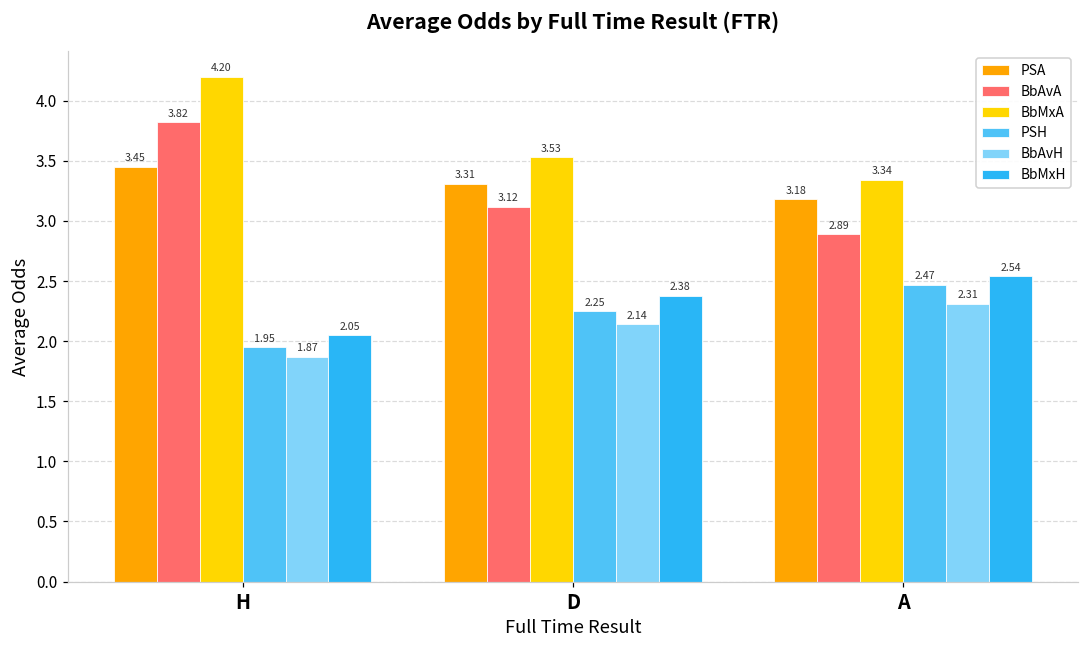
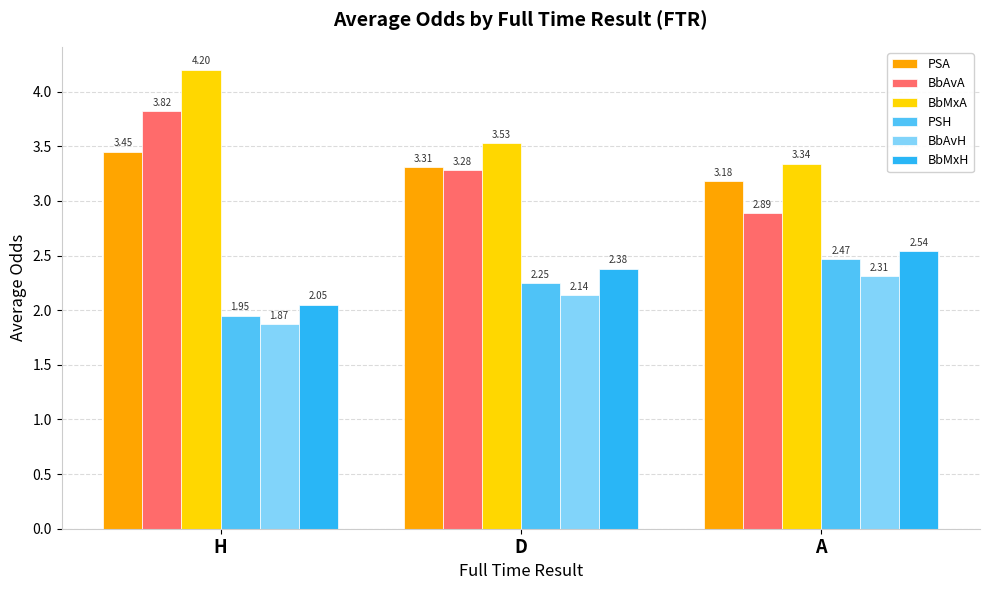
BbAvA, D: 3.12 -> 3.28
